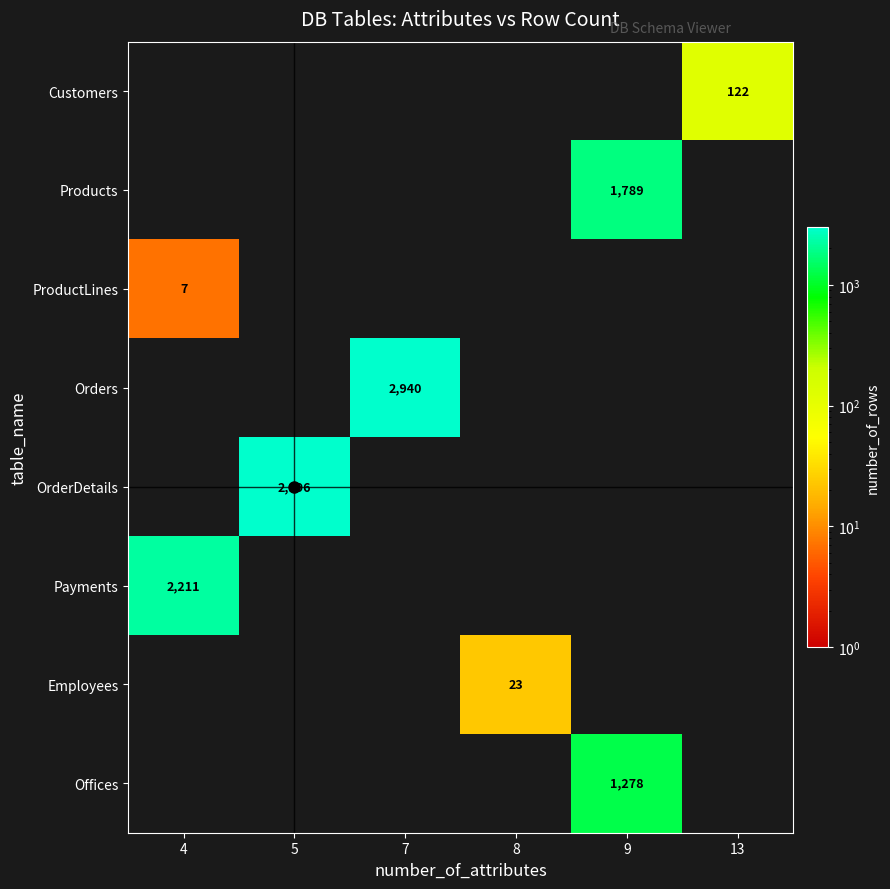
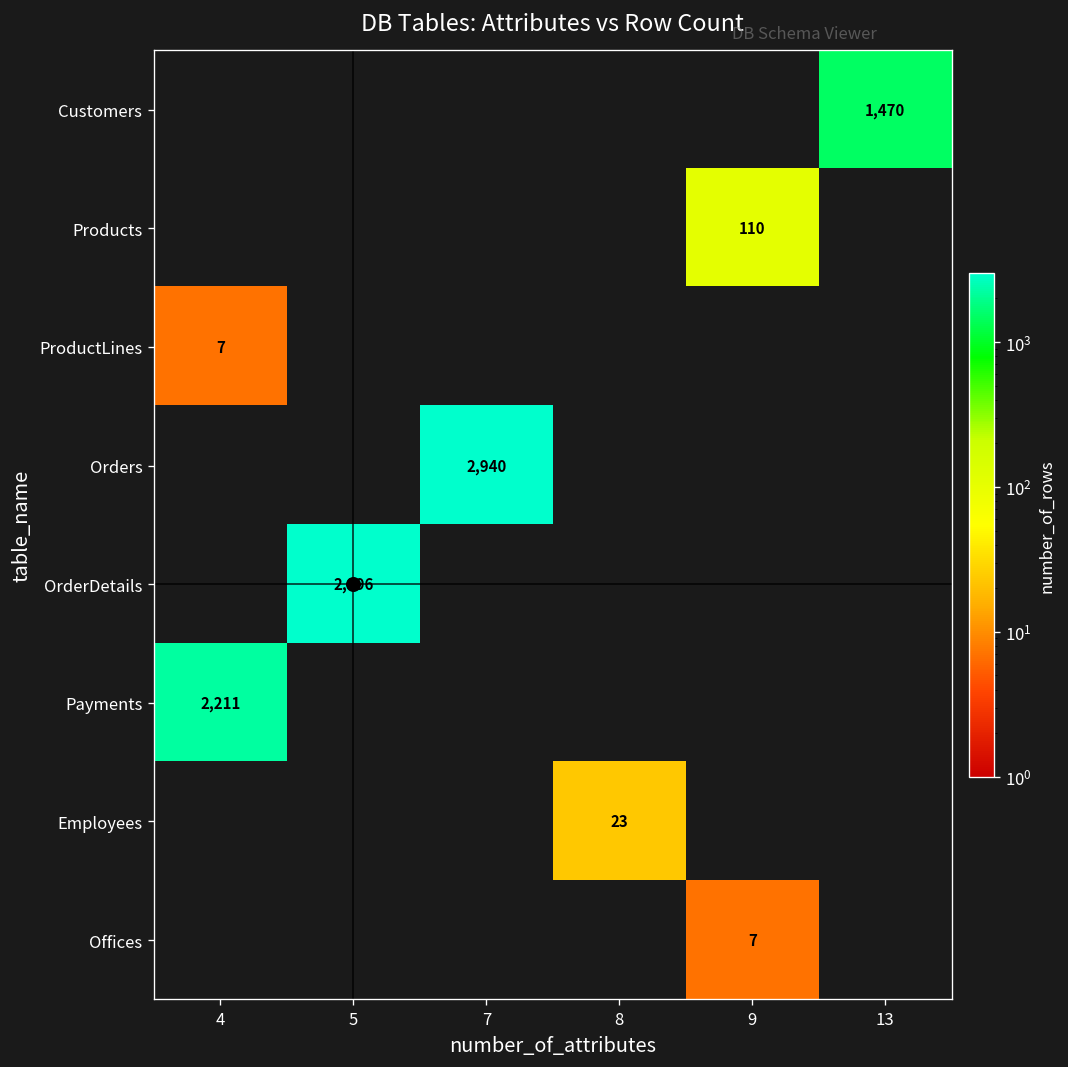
Customers, 13: 122 -> 1,470
Products, 9: 1,789 -> 110
Offices, 9: 1,278 -> 7
